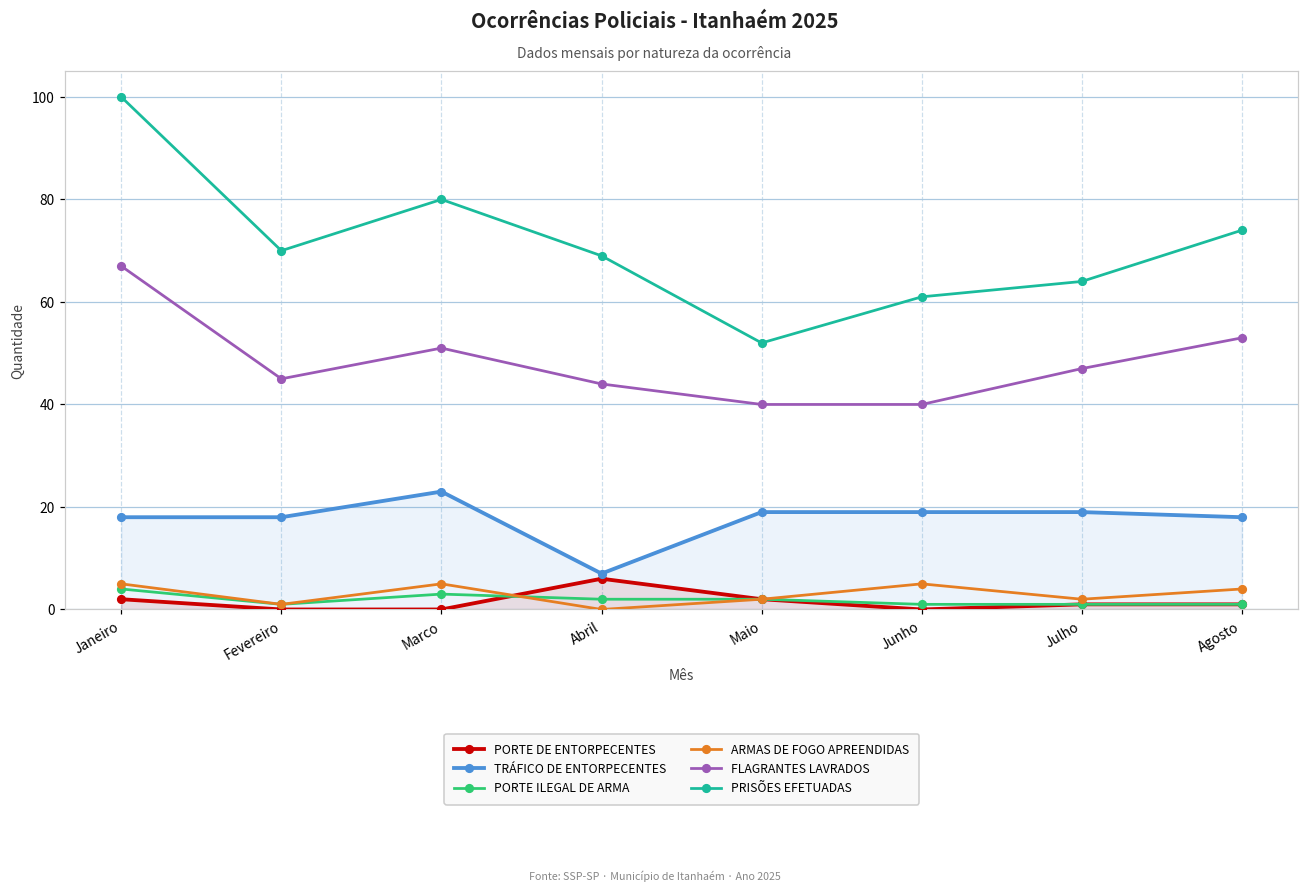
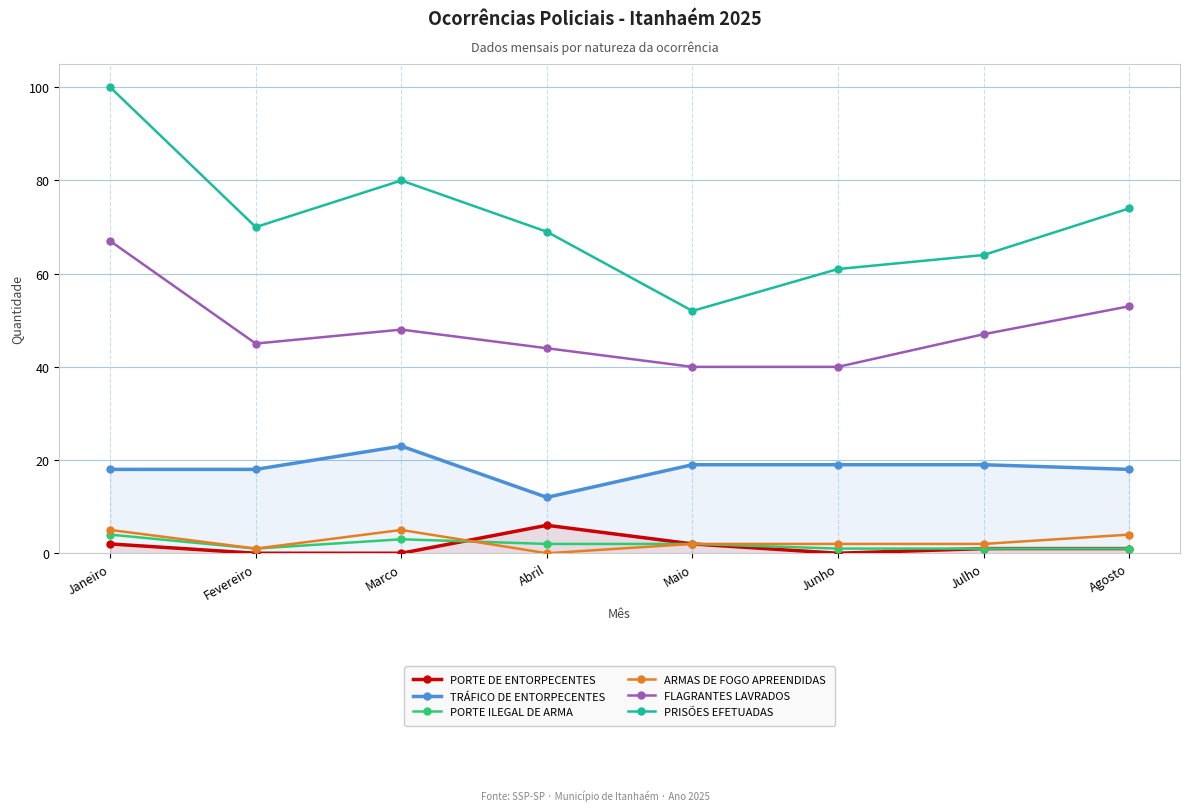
FLAGRANTES LAVRADOS, Marco: 51 -> 48
TRÁFICO DE ENTORPECENTES, Abril: 7 -> 12
ARMAS DE FOGO APREENDIDAS, Junho: 5 -> 2
